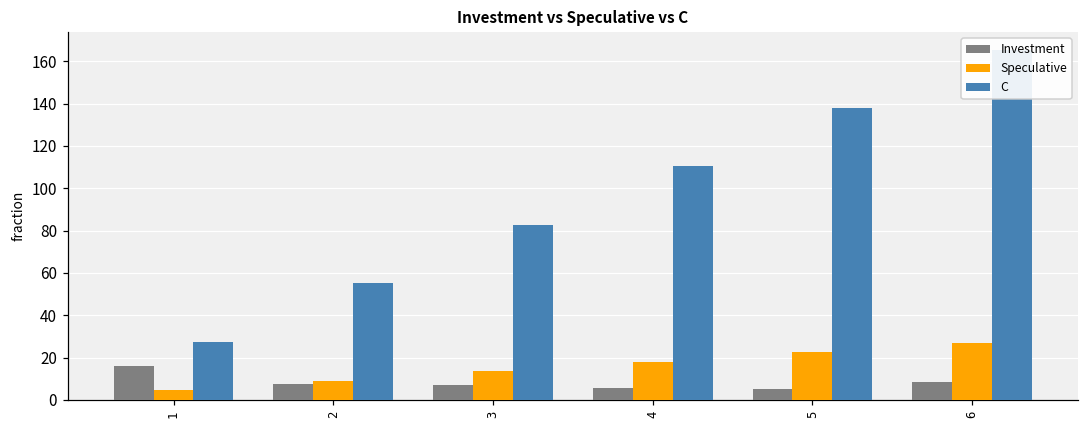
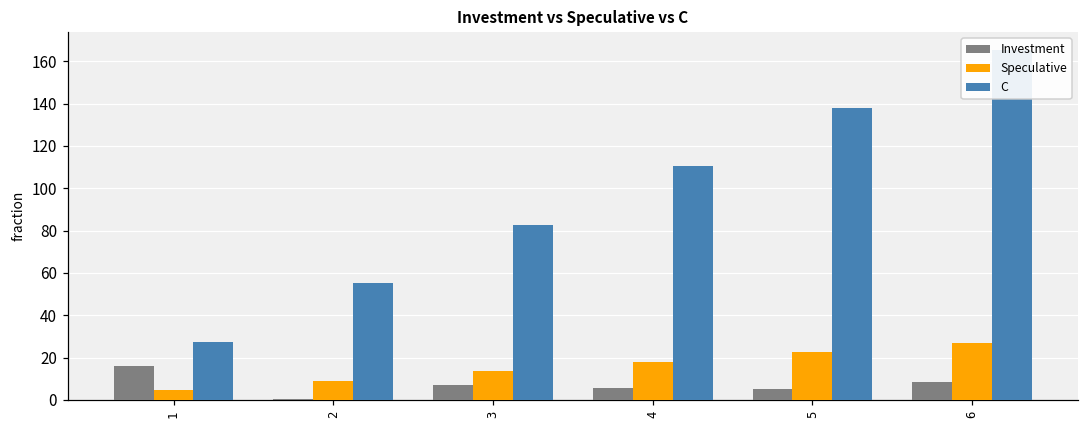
Investment, 2: 8 -> 0
